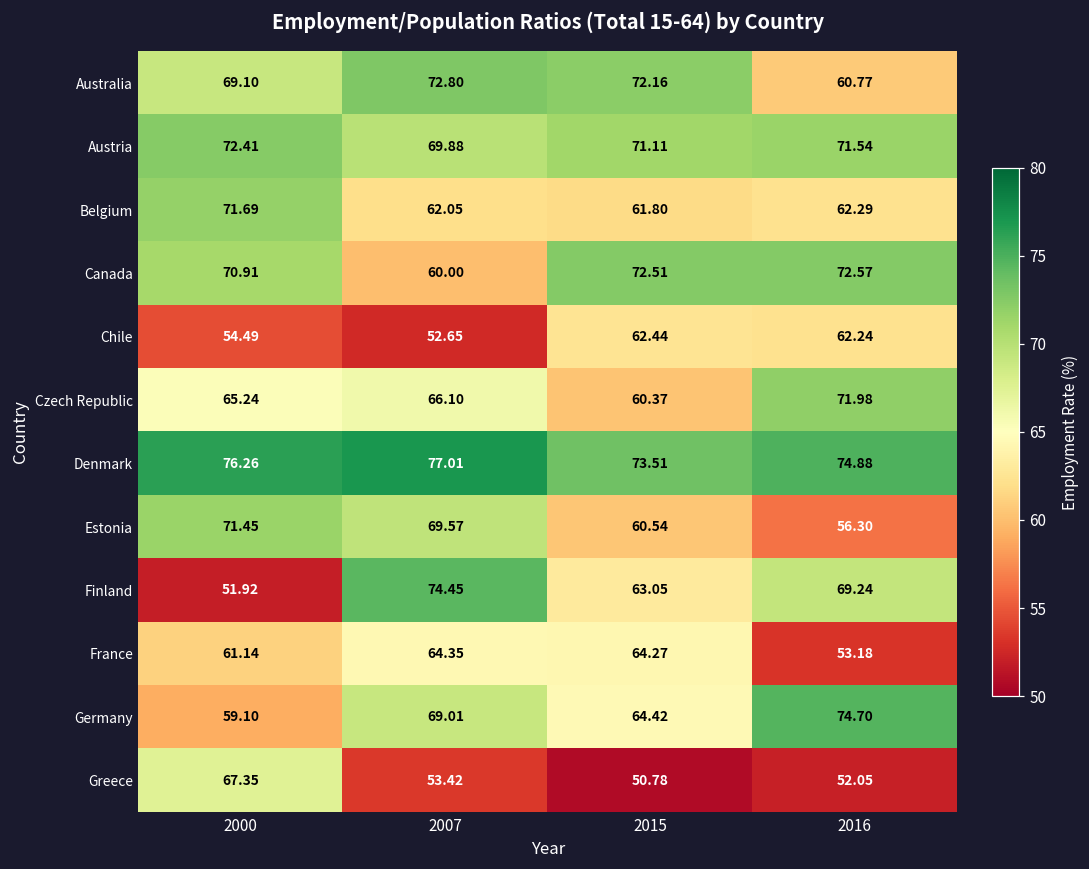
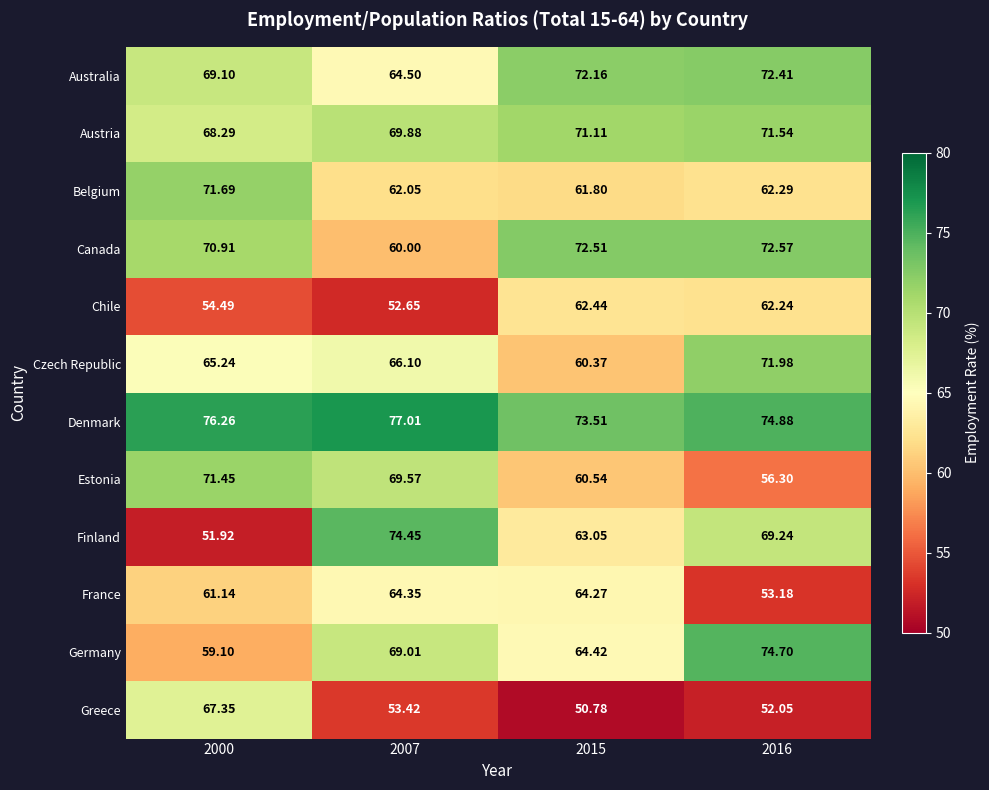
Australia, 2007: 72.80 -> 64.50
Australia, 2016: 60.77 -> 72.41
Austria, 2000: 72.41 -> 68.29
